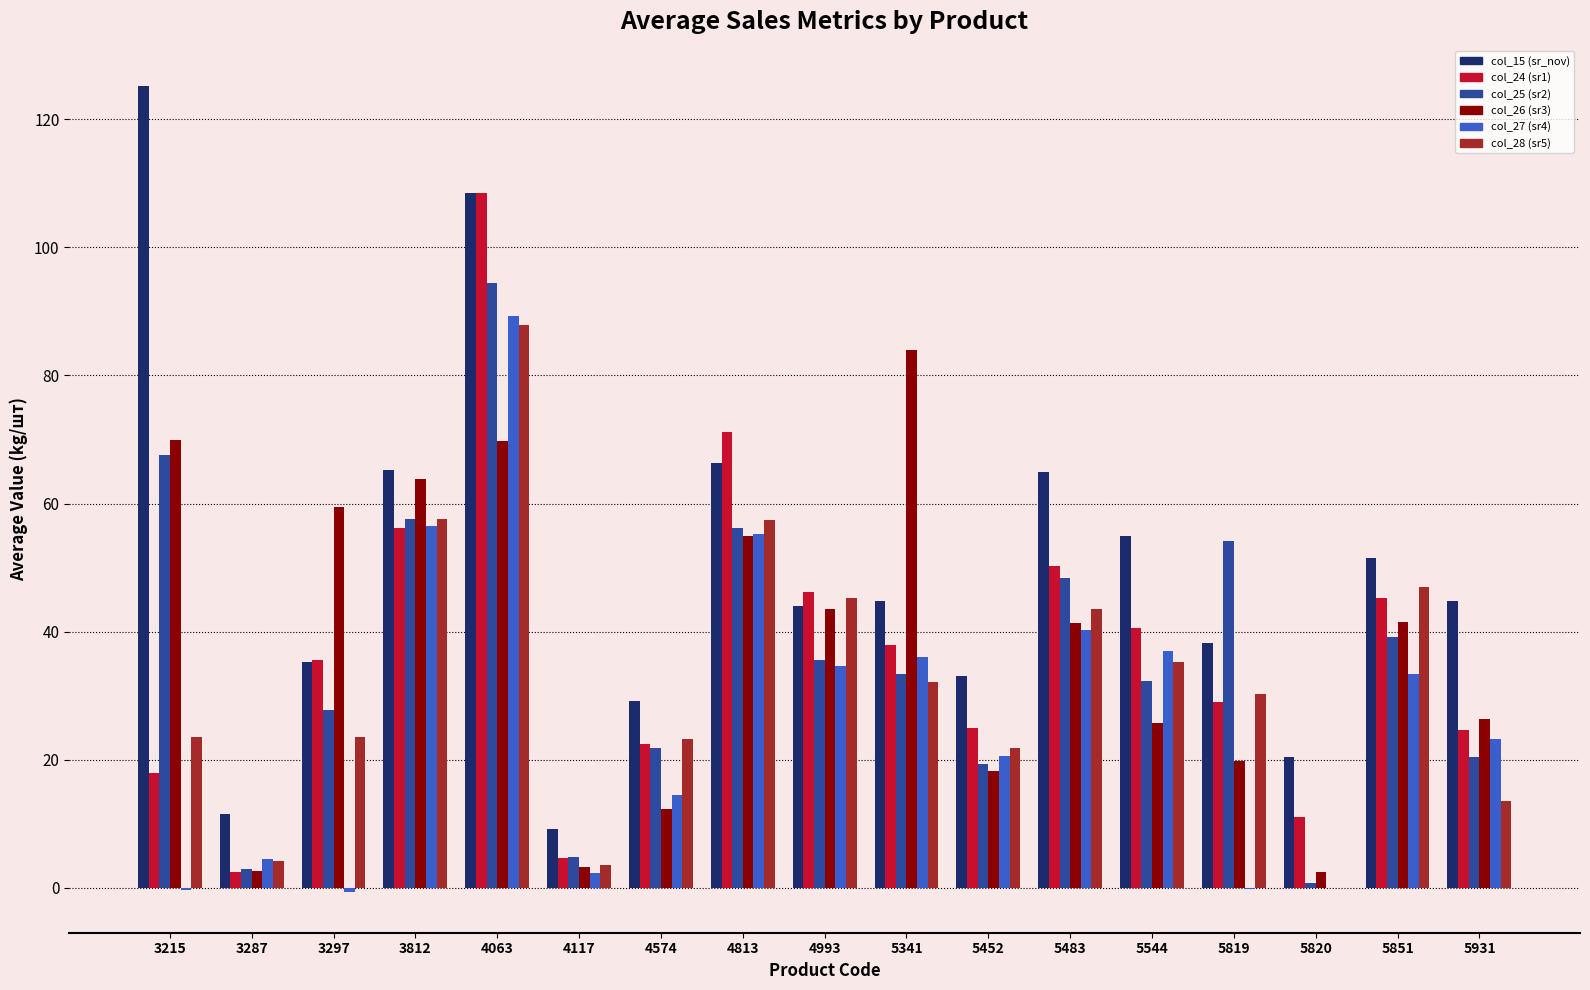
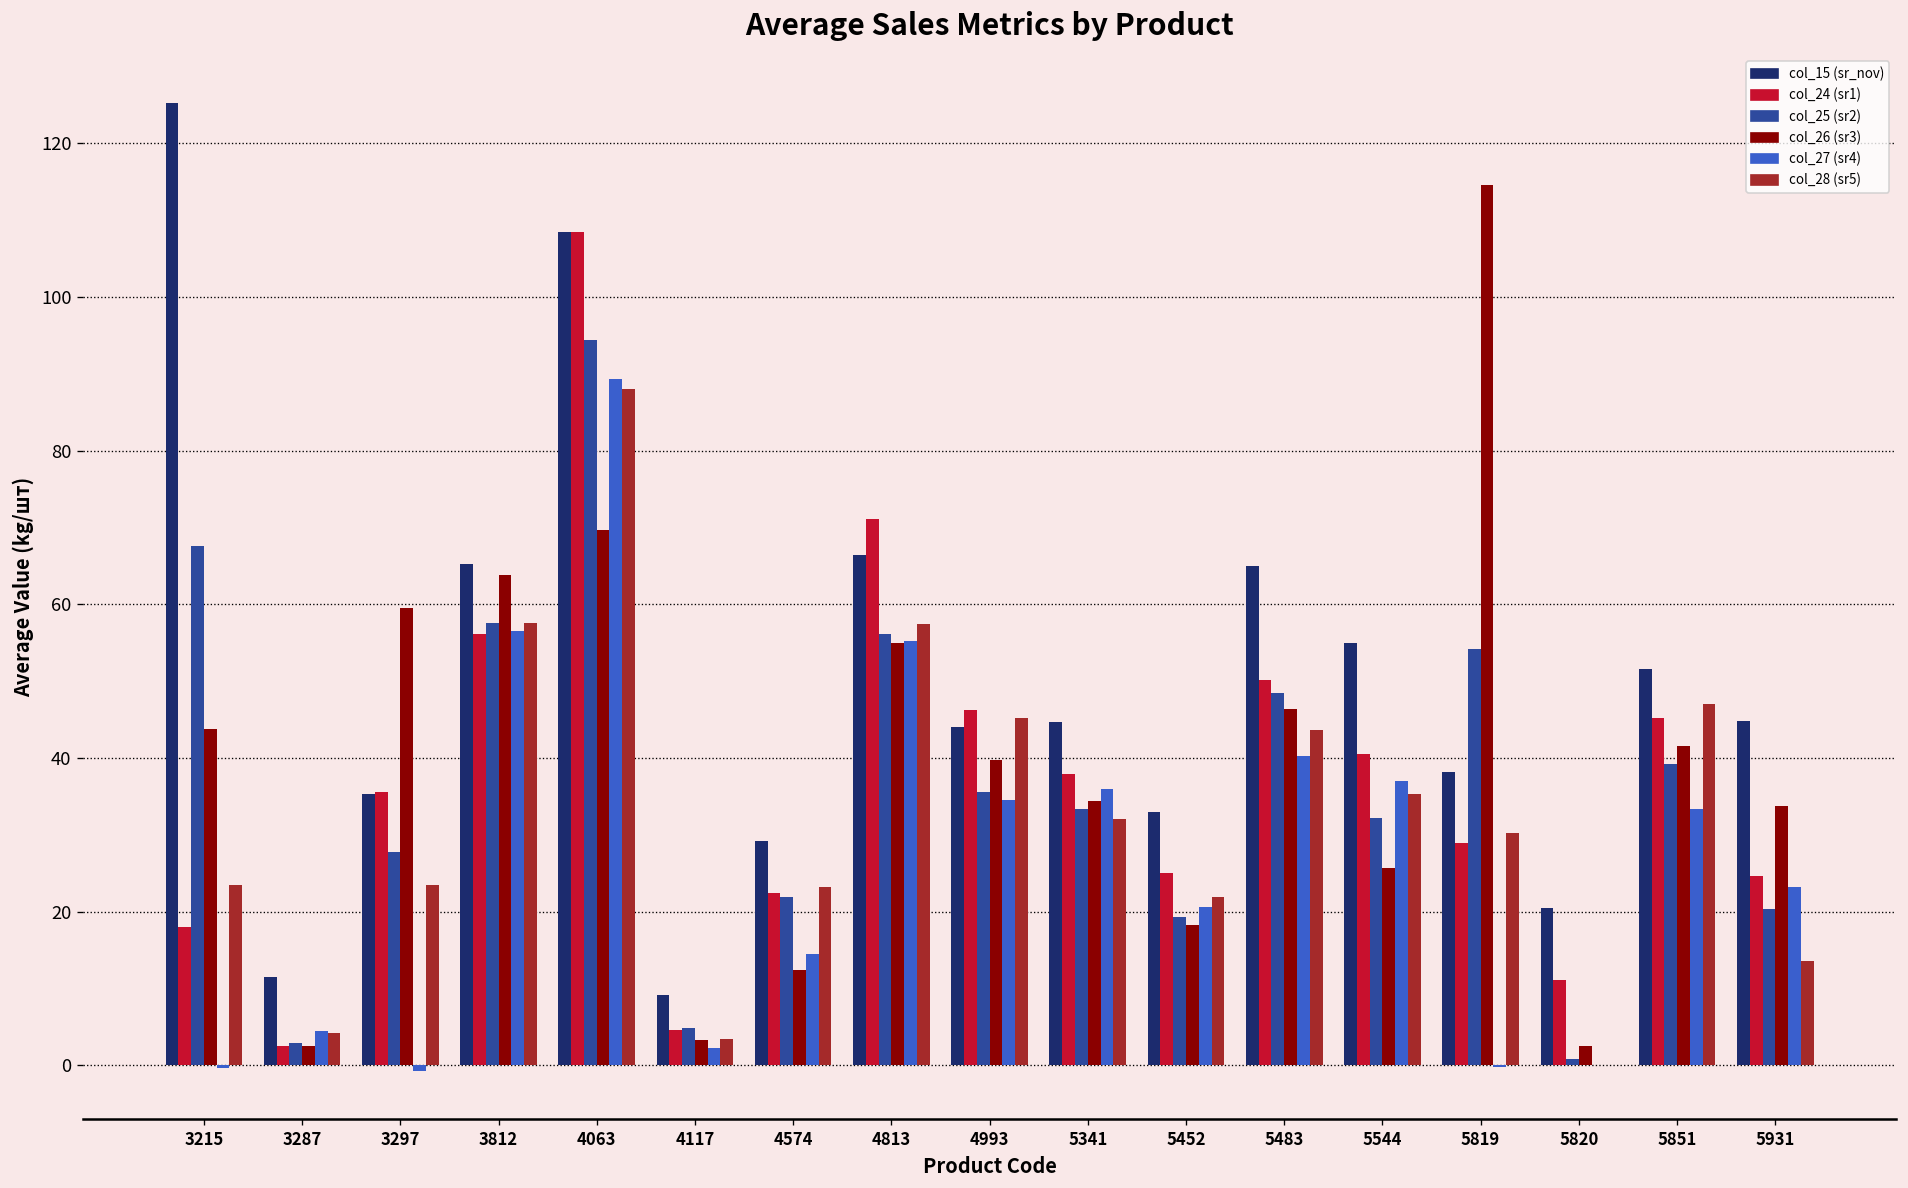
col_26 (sr3), 3215: 70 -> 44
col_26 (sr3), 4993: 44 -> 40
col_26 (sr3), 5341: 84 -> 34
col_26 (sr3), 5483: 41 -> 46
col_26 (sr3), 5819: 20 -> 115
col_26 (sr3), 5931: 26 -> 34
